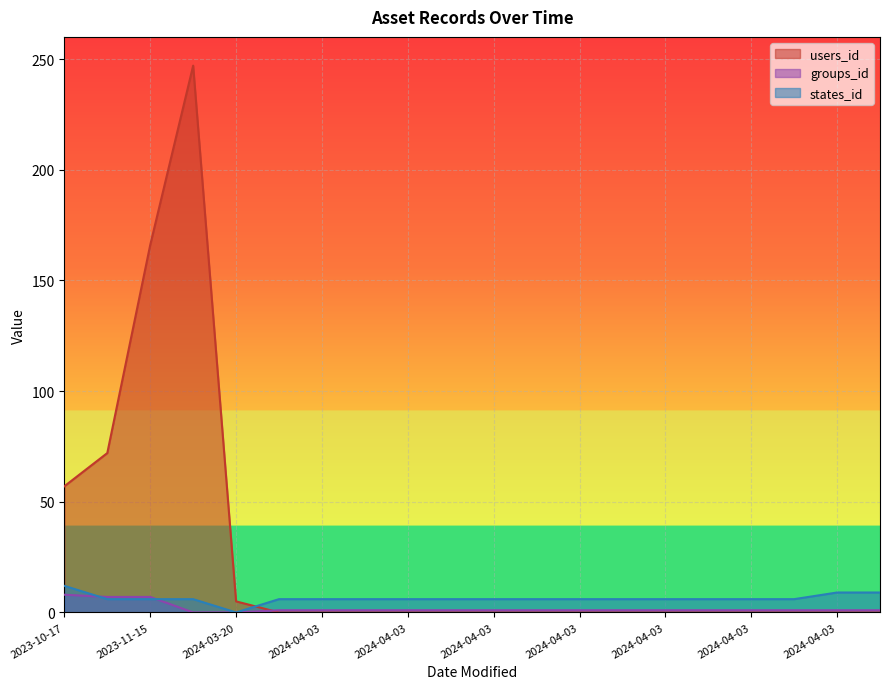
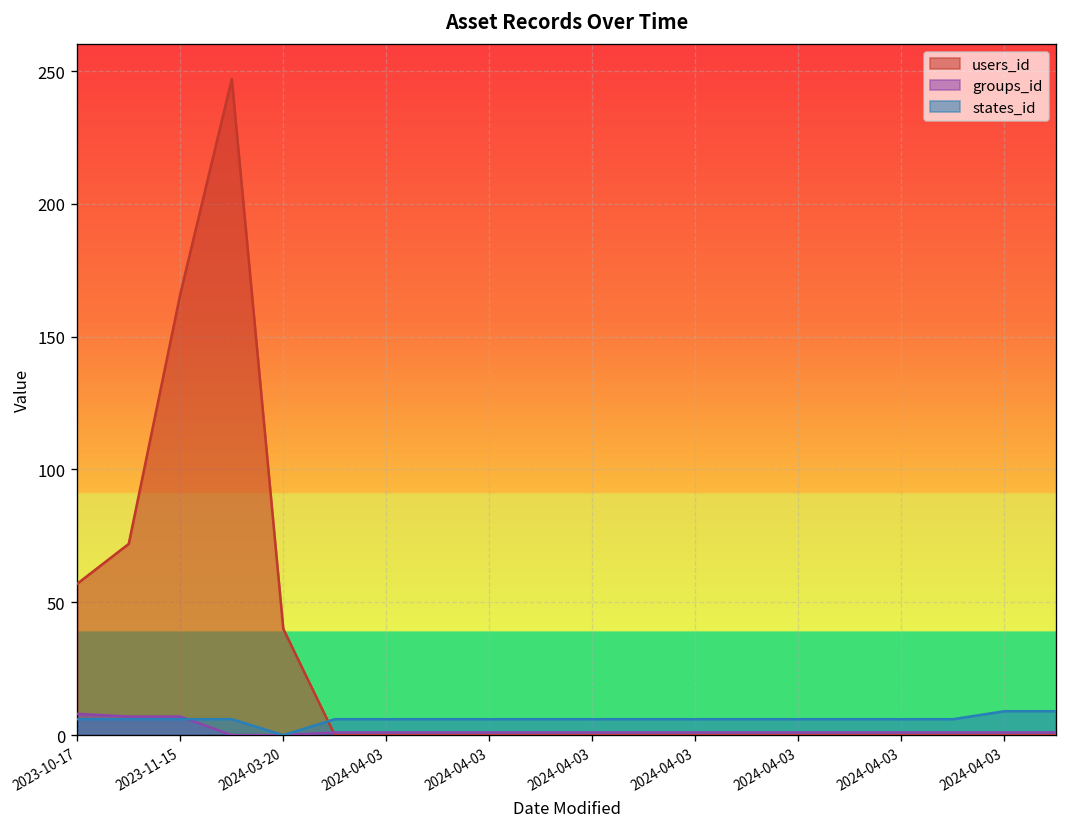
states_id, 2023-10-17: 12 -> 6
users_id, 2024-03-20: 5 -> 40
